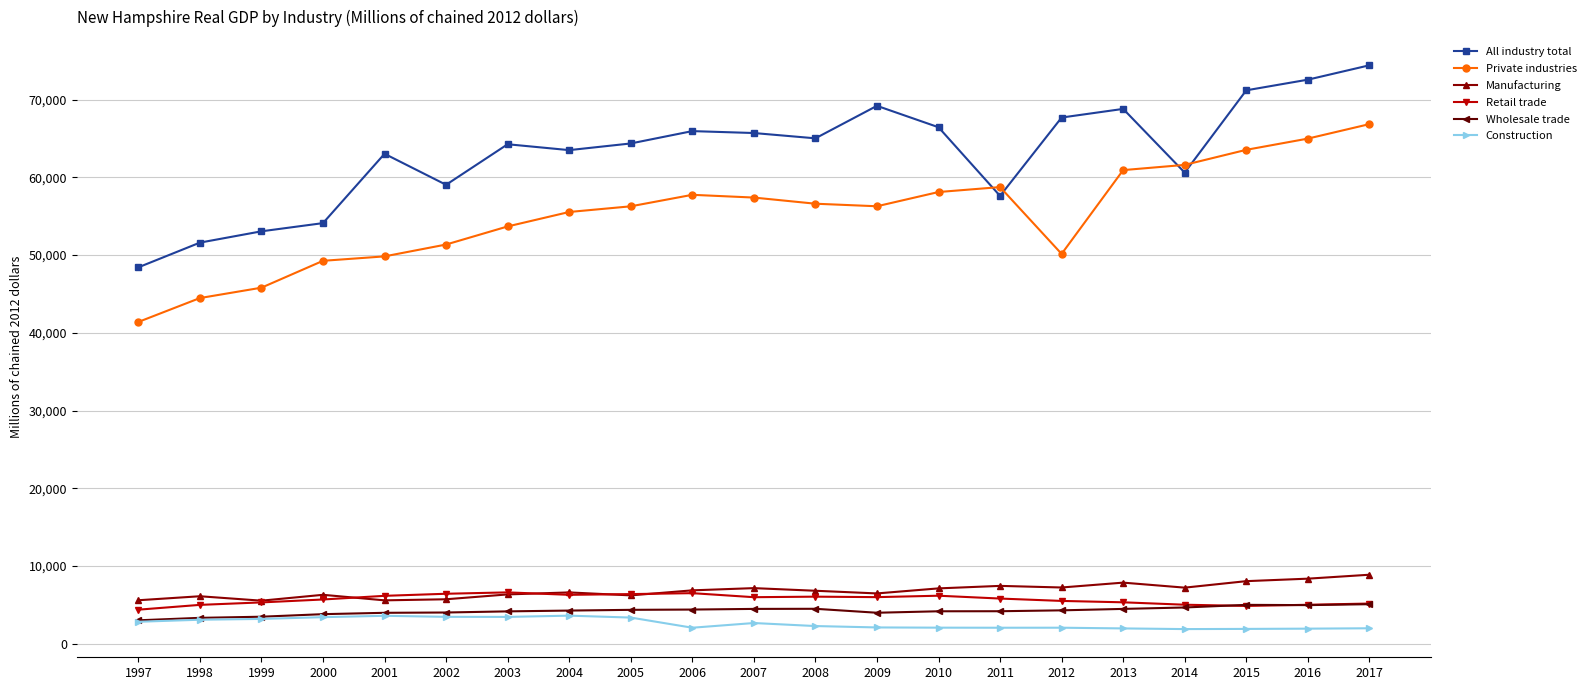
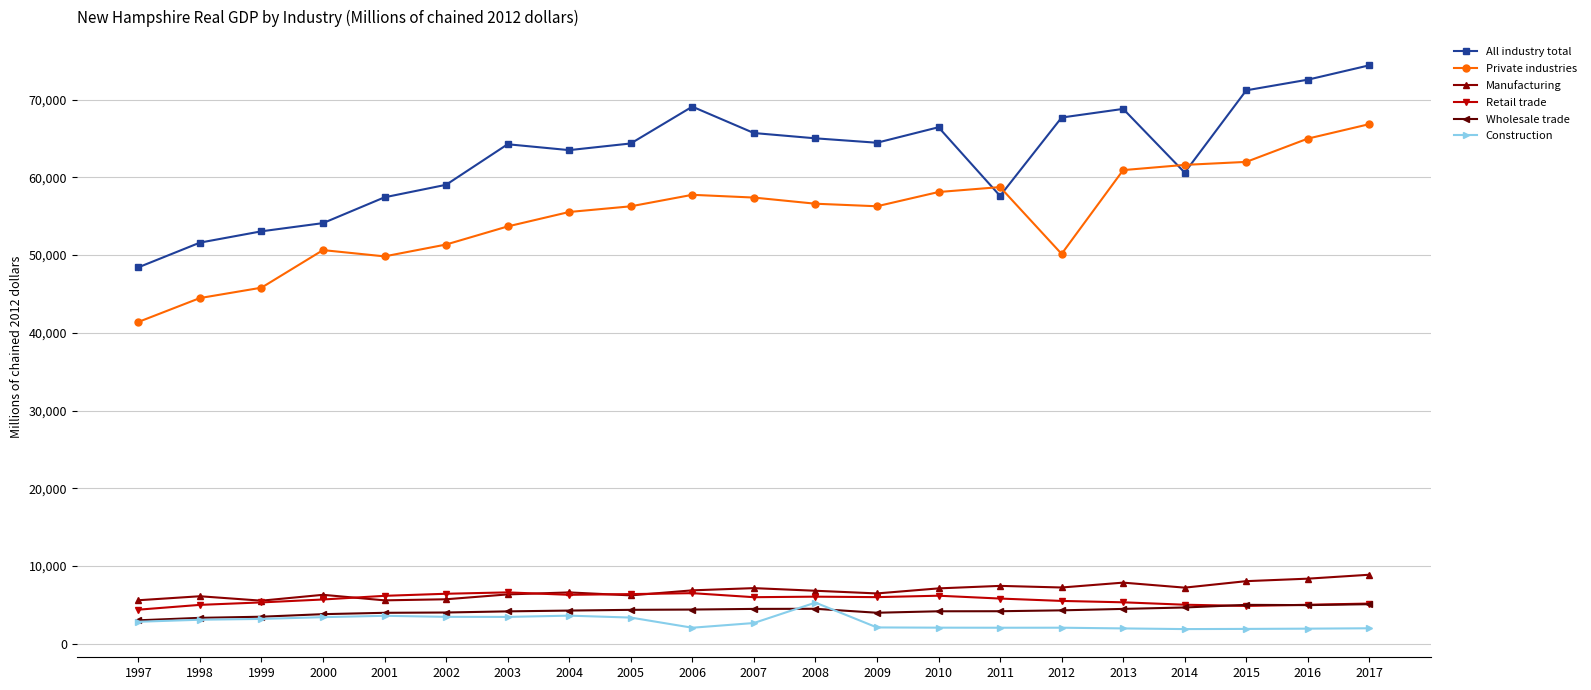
Private industries, 2000: 49,000 -> 51,000
All industry total, 2001: 63,000 -> 57,000
All industry total, 2006: 66,000 -> 69,000
Construction, 2008: 2,000 -> 5,000
All industry total, 2009: 69,000 -> 64,000
Private industries, 2015: 64,000 -> 62,000
